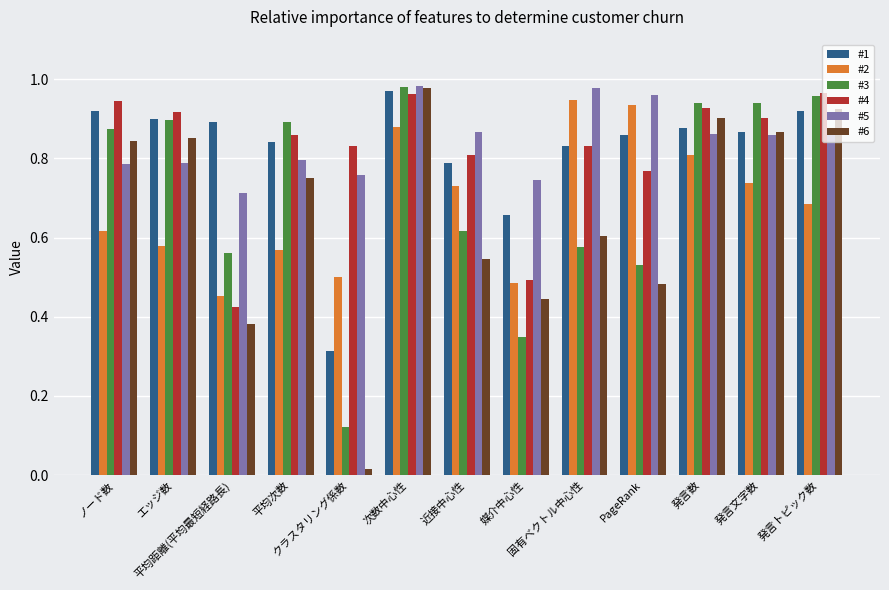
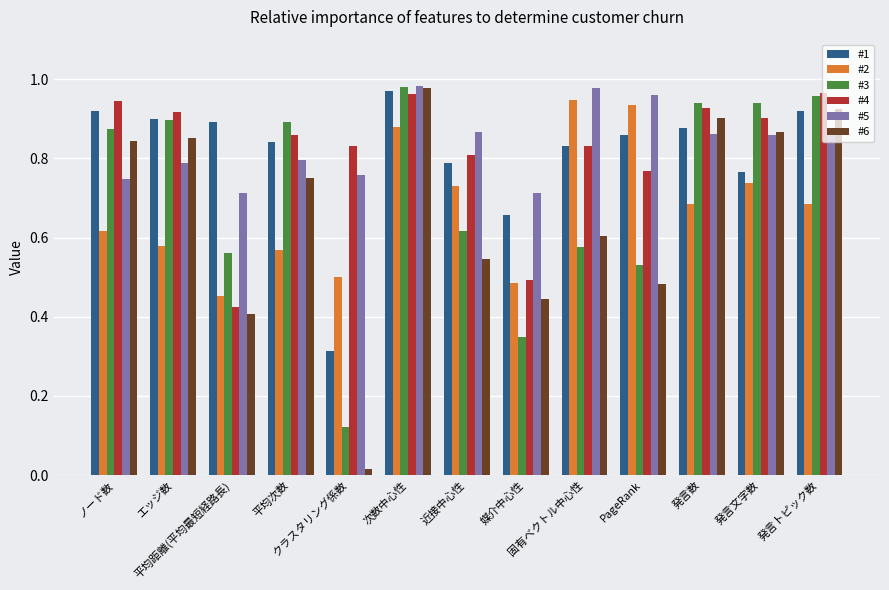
#5, ノード数: 0.79 -> 0.75
#6, 平均距離(平均最短経路長): 0.38 -> 0.41
#5, 媒介中心性: 0.75 -> 0.71
#2, 発言数: 0.81 -> 0.68
#1, 発言文字数: 0.87 -> 0.77
